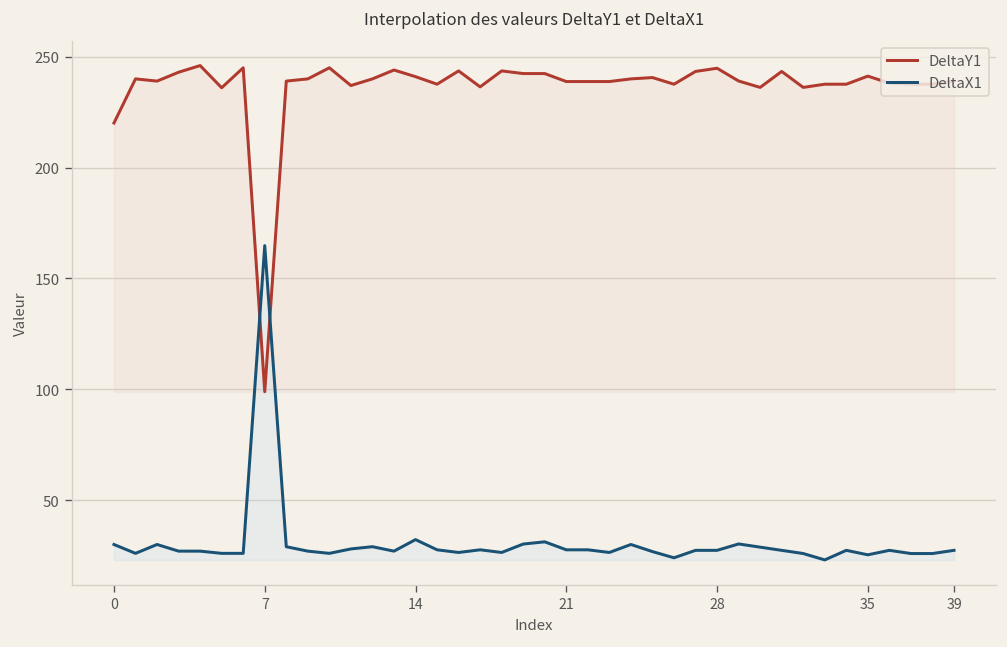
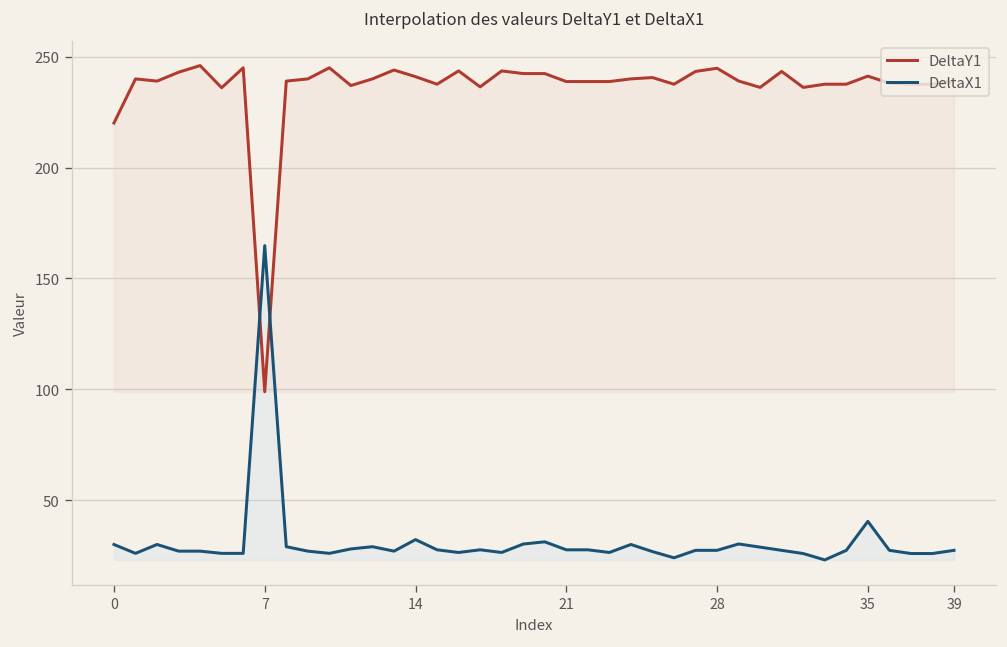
DeltaX1, 35: 25 -> 40
